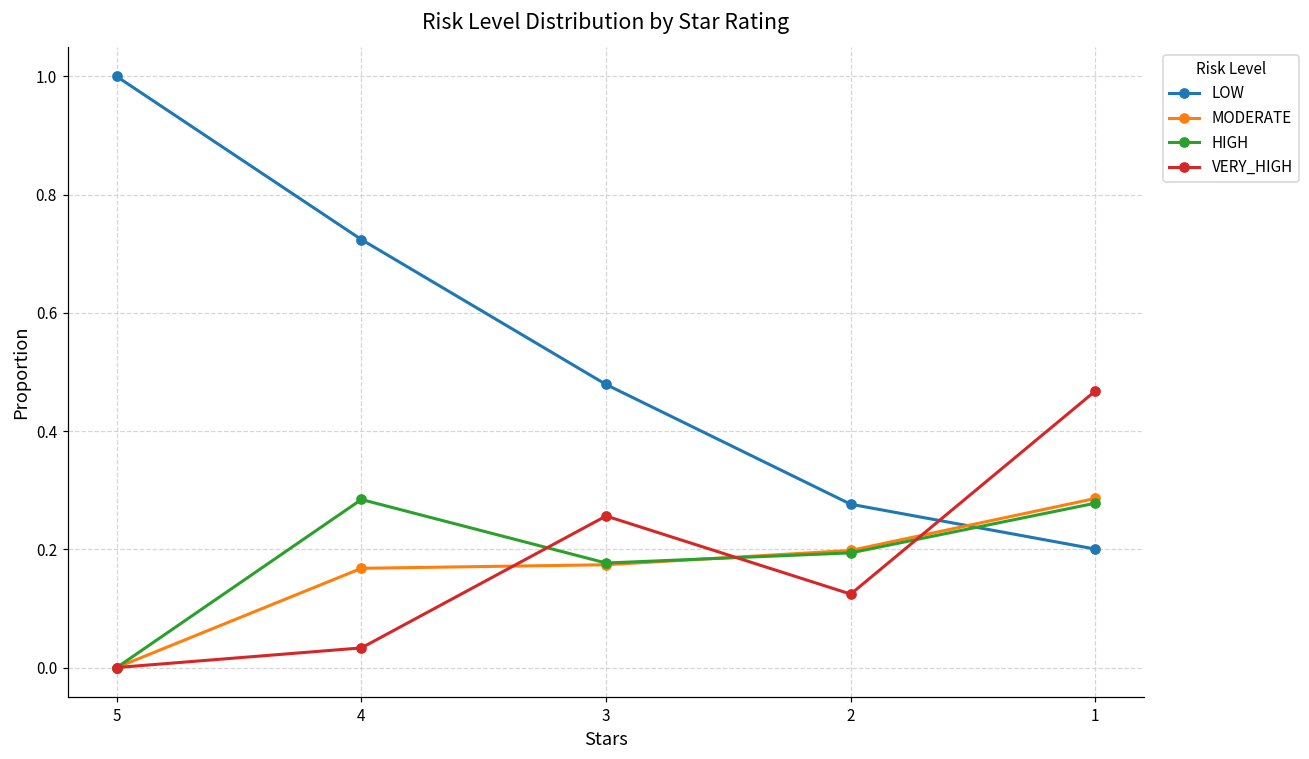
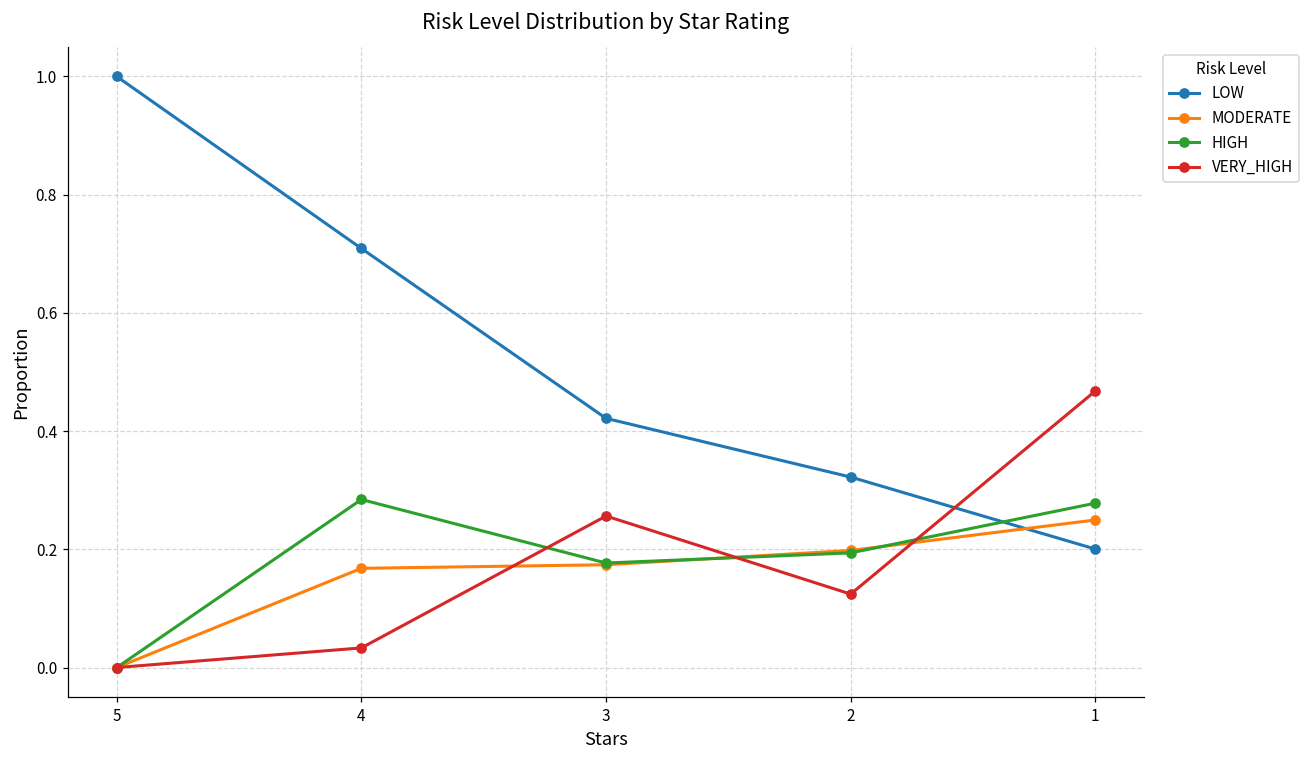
LOW, 4: 0.72 -> 0.71
LOW, 3: 0.48 -> 0.42
LOW, 2: 0.28 -> 0.32
MODERATE, 1: 0.29 -> 0.25
